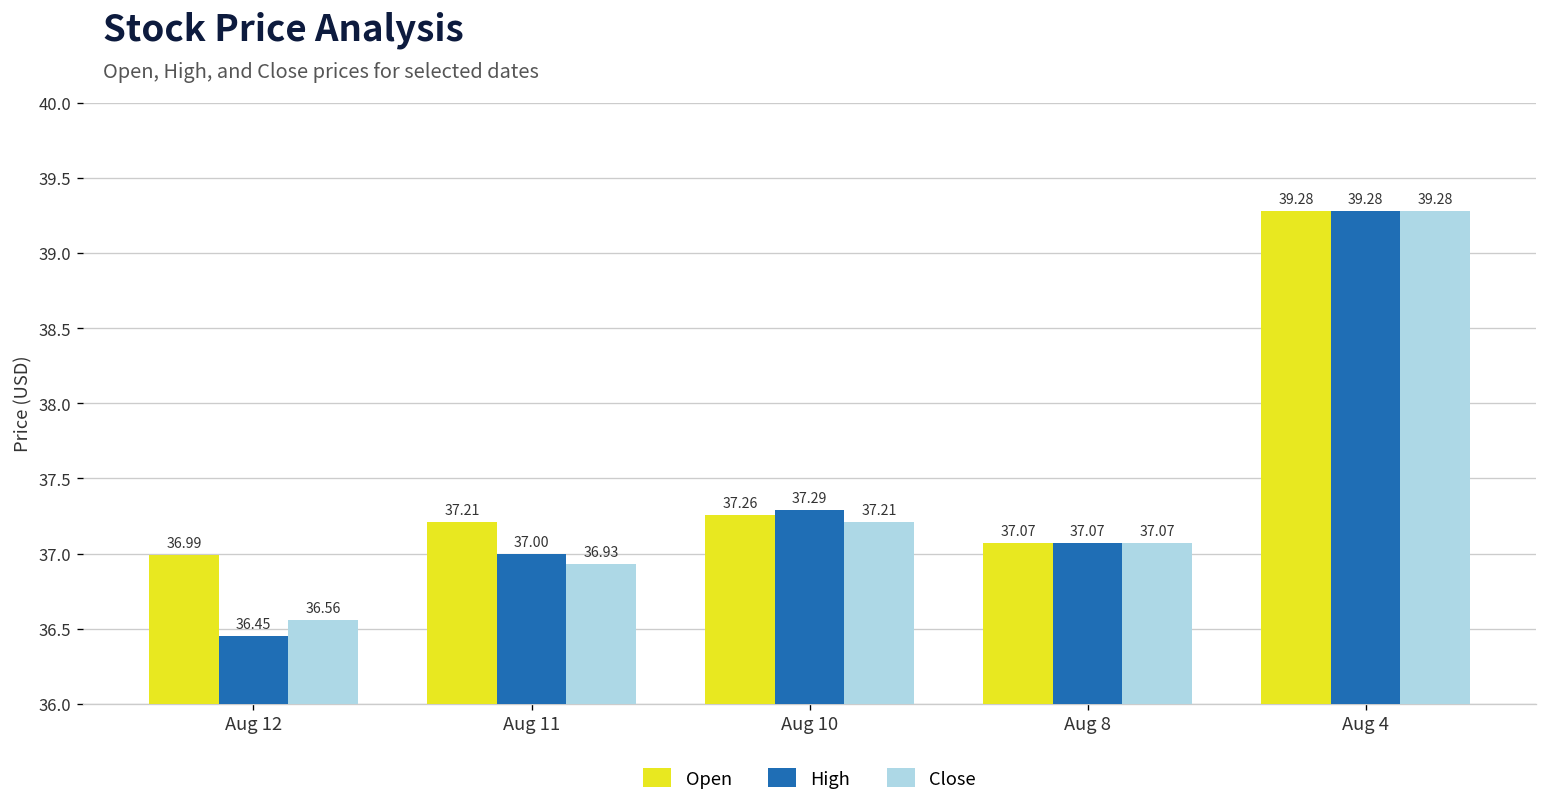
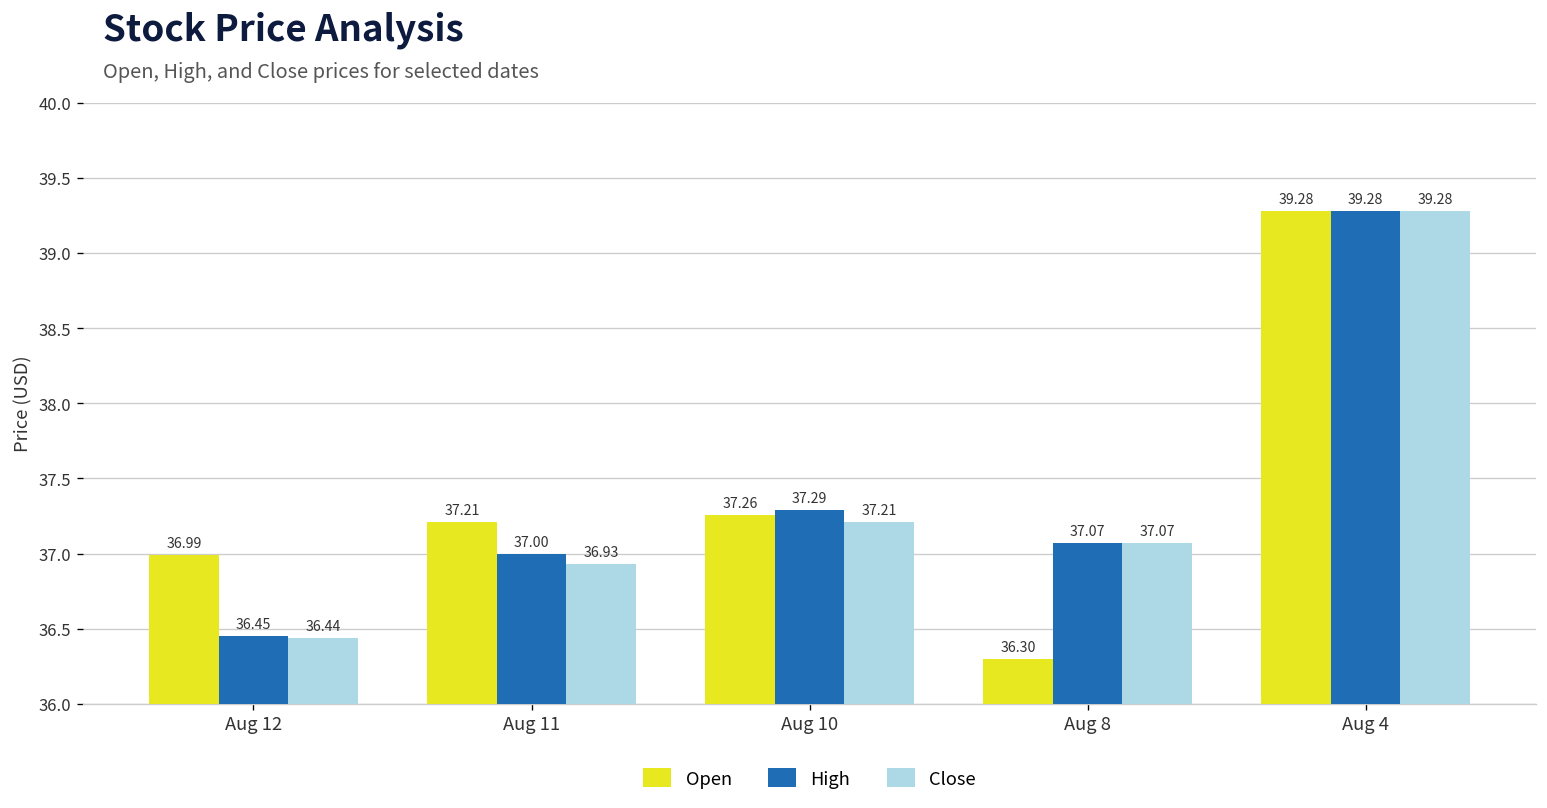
Close, Aug 12: 36.56 -> 36.44
Open, Aug 8: 37.07 -> 36.30
